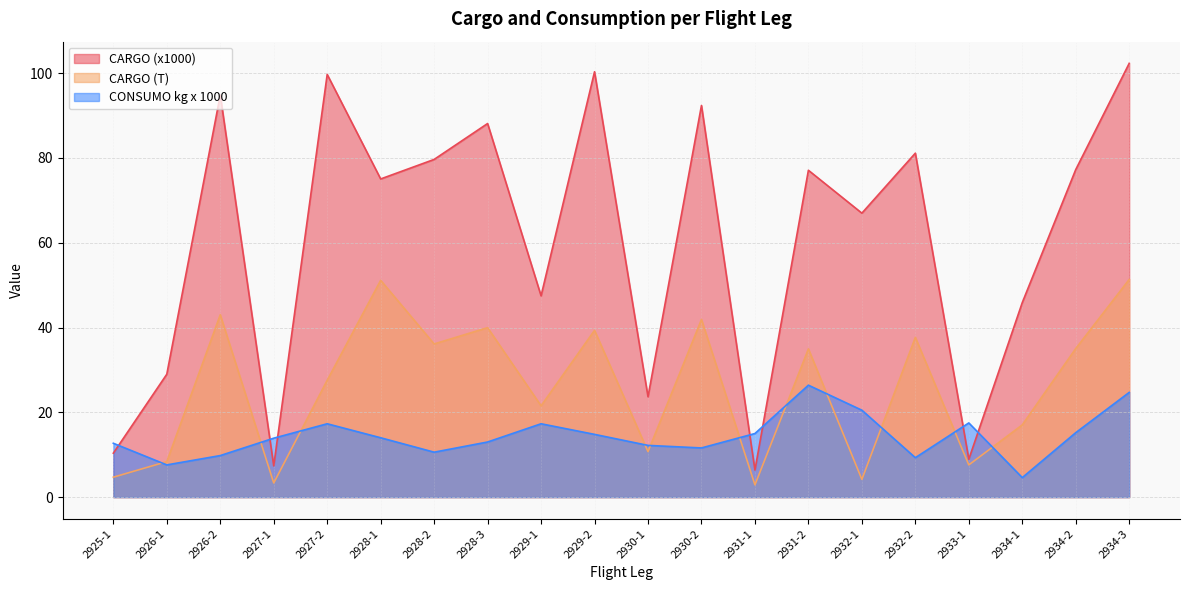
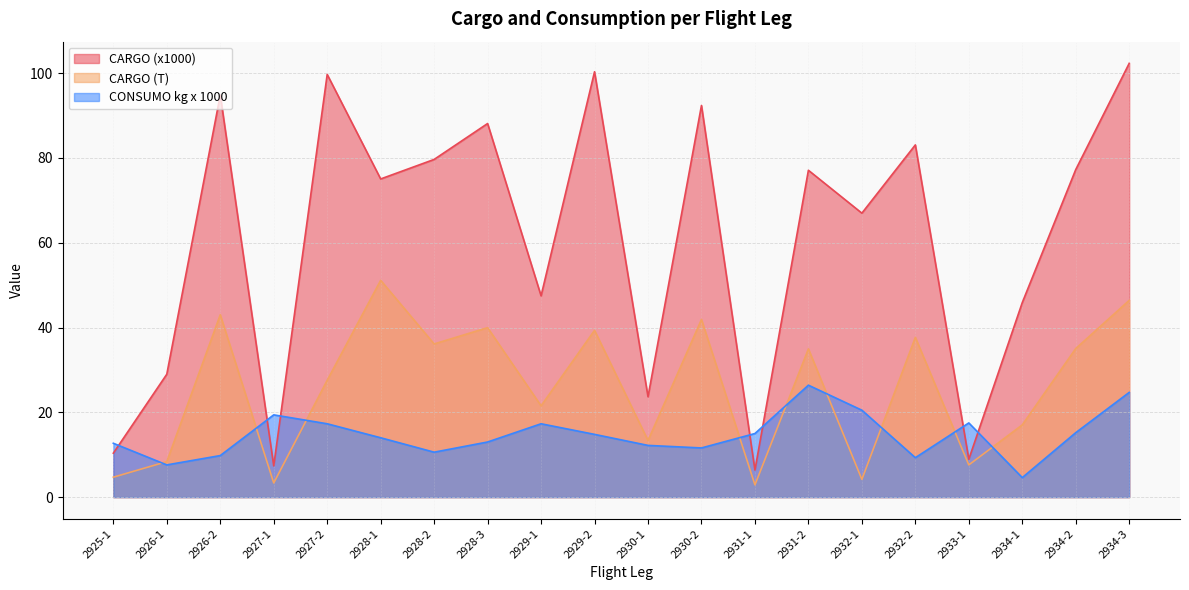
CONSUMO kg x 1000, 2927-1: 14 -> 19
CARGO (T), 2930-1: 11 -> 13
CARGO (x1000), 2932-2: 81 -> 83
CARGO (T), 2934-3: 51 -> 46
